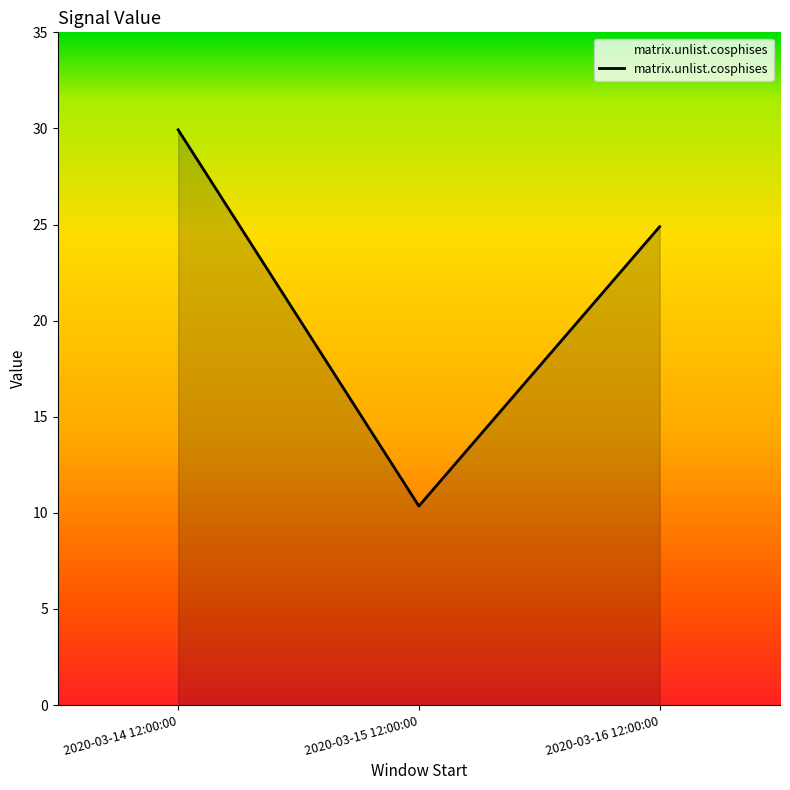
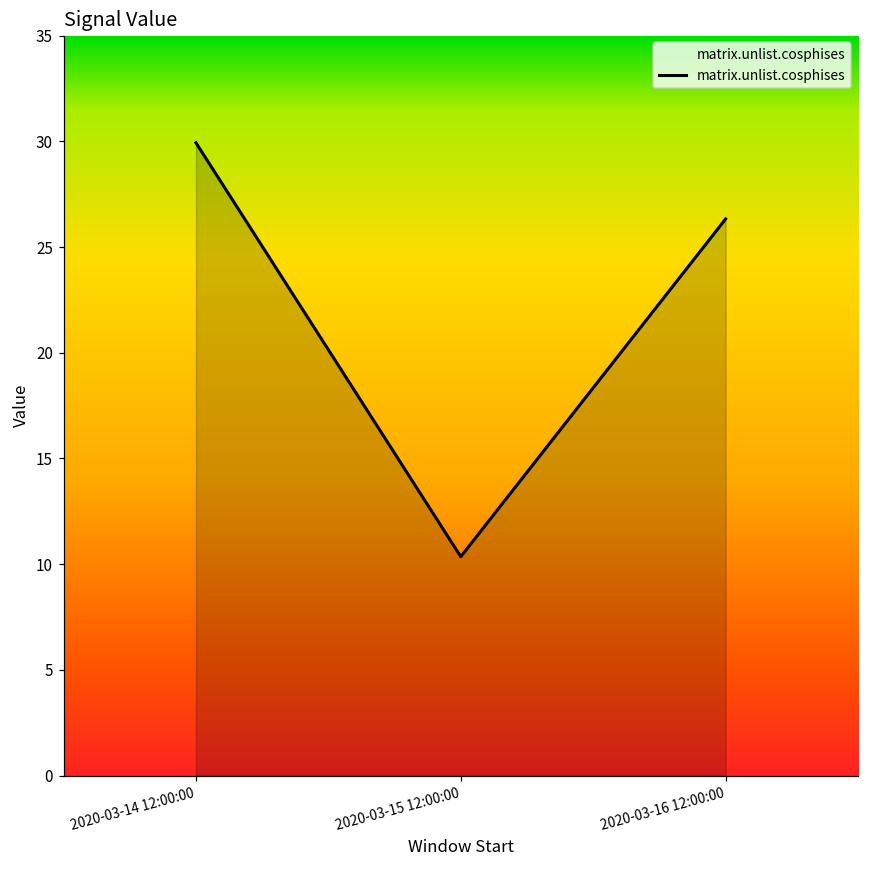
2020-03-16 12:00:00: 24.9 -> 26.3
